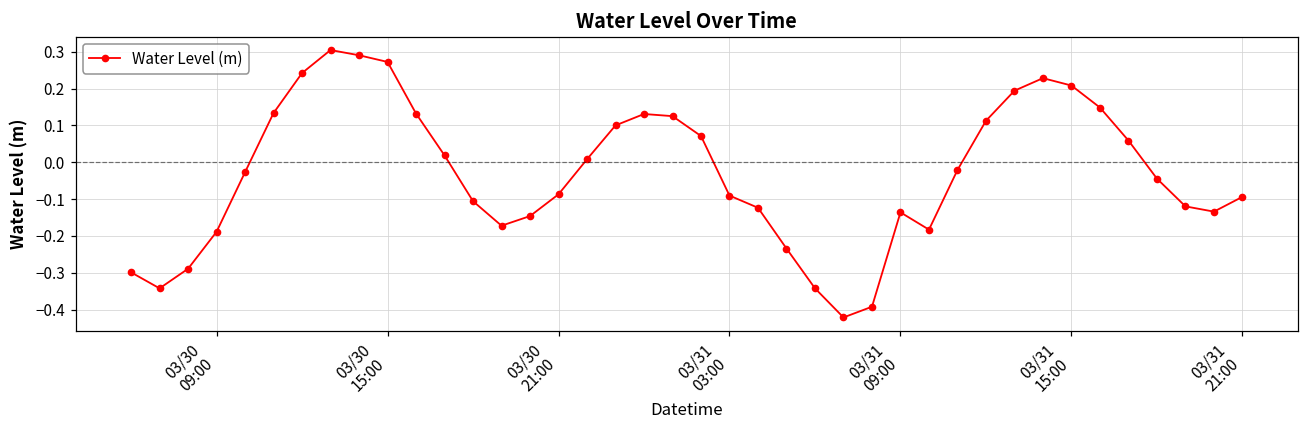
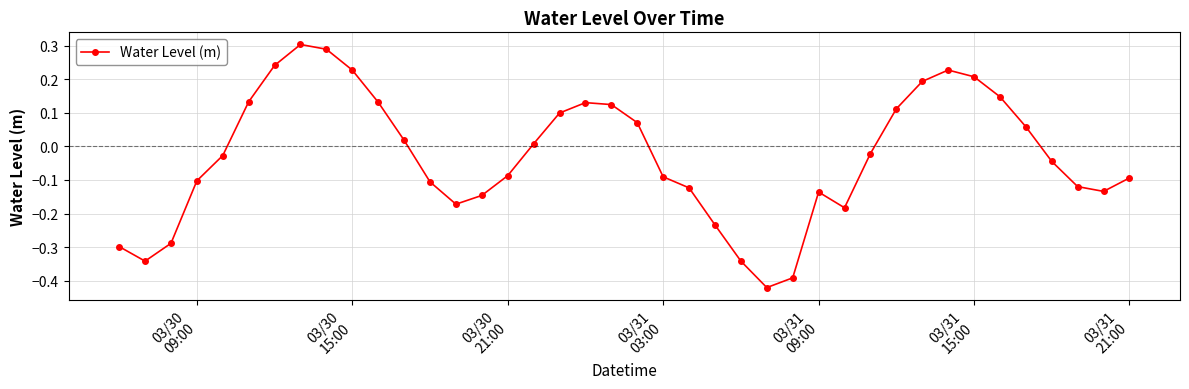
03/30 09:00: -0.19 -> -0.10
03/30 15:00: 0.27 -> 0.23
